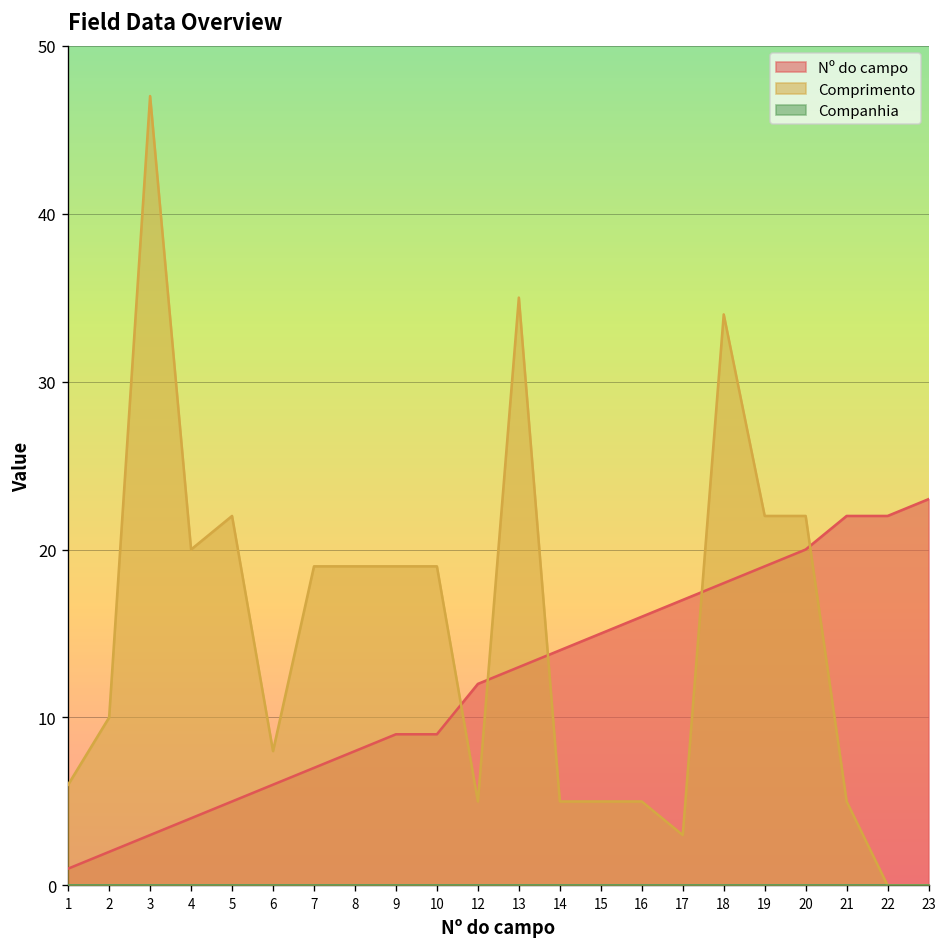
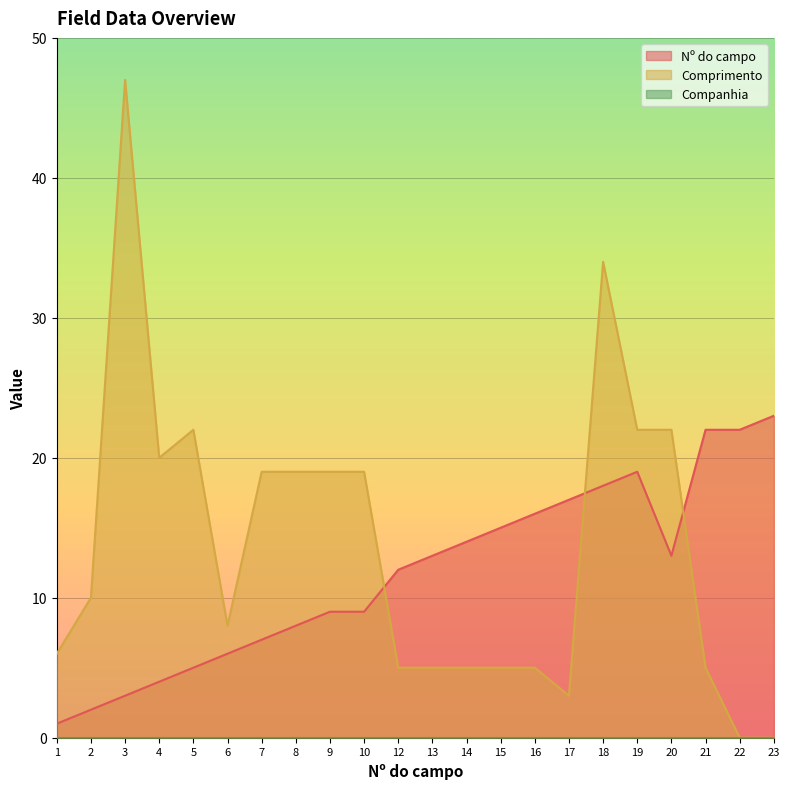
Comprimento, 13: 35 -> 5
Nº do campo, 20: 20 -> 13
